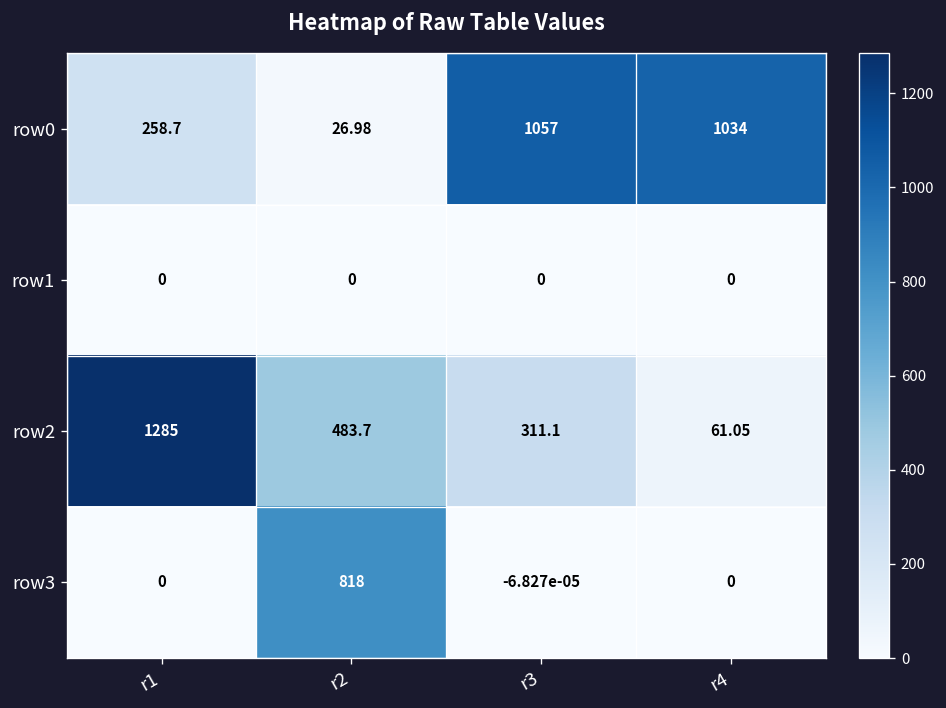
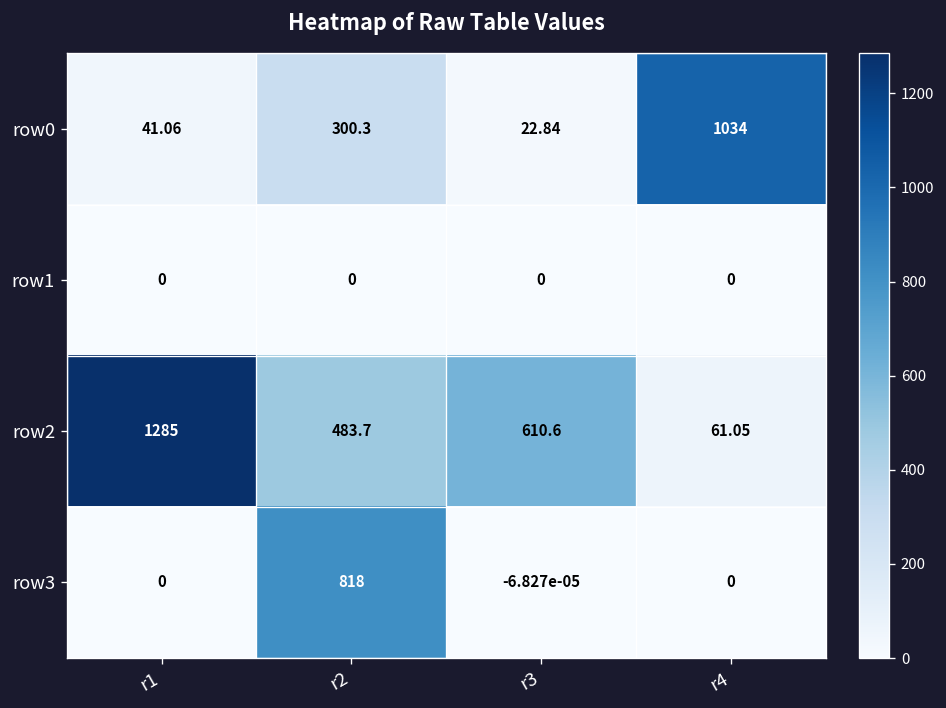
row0, r1: 258.7 -> 41.06
row0, r2: 26.98 -> 300.3
row0, r3: 1057 -> 22.84
row2, r3: 311.1 -> 610.6
